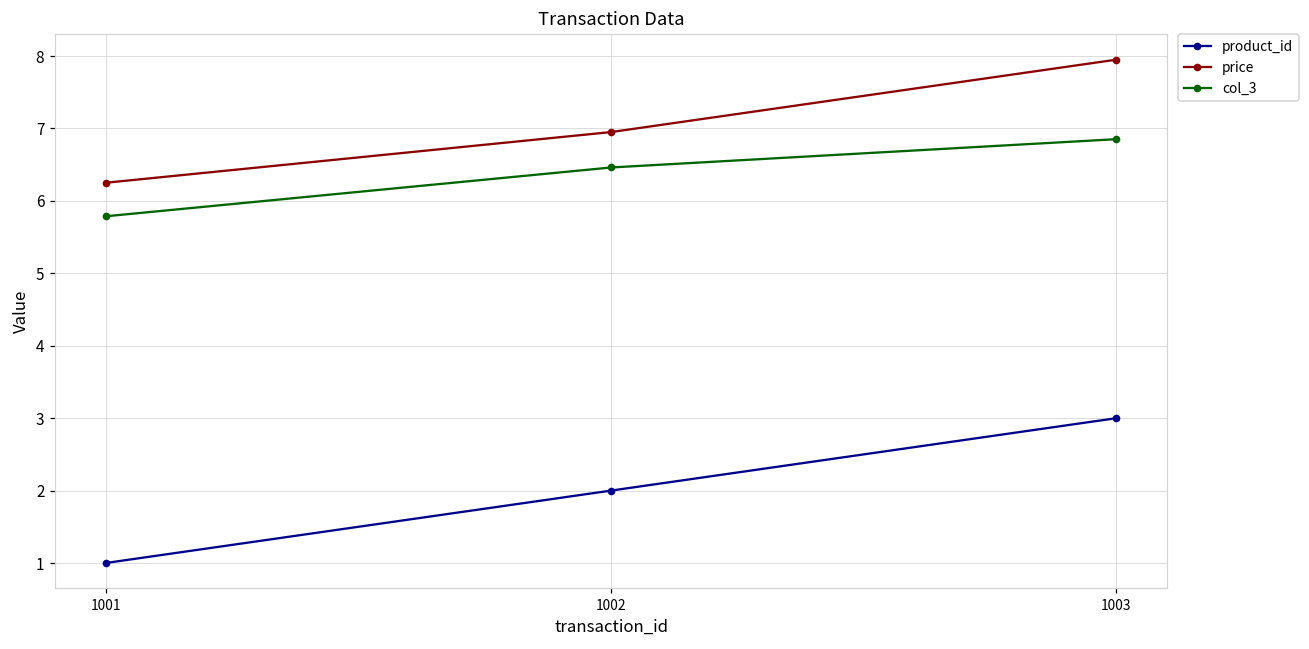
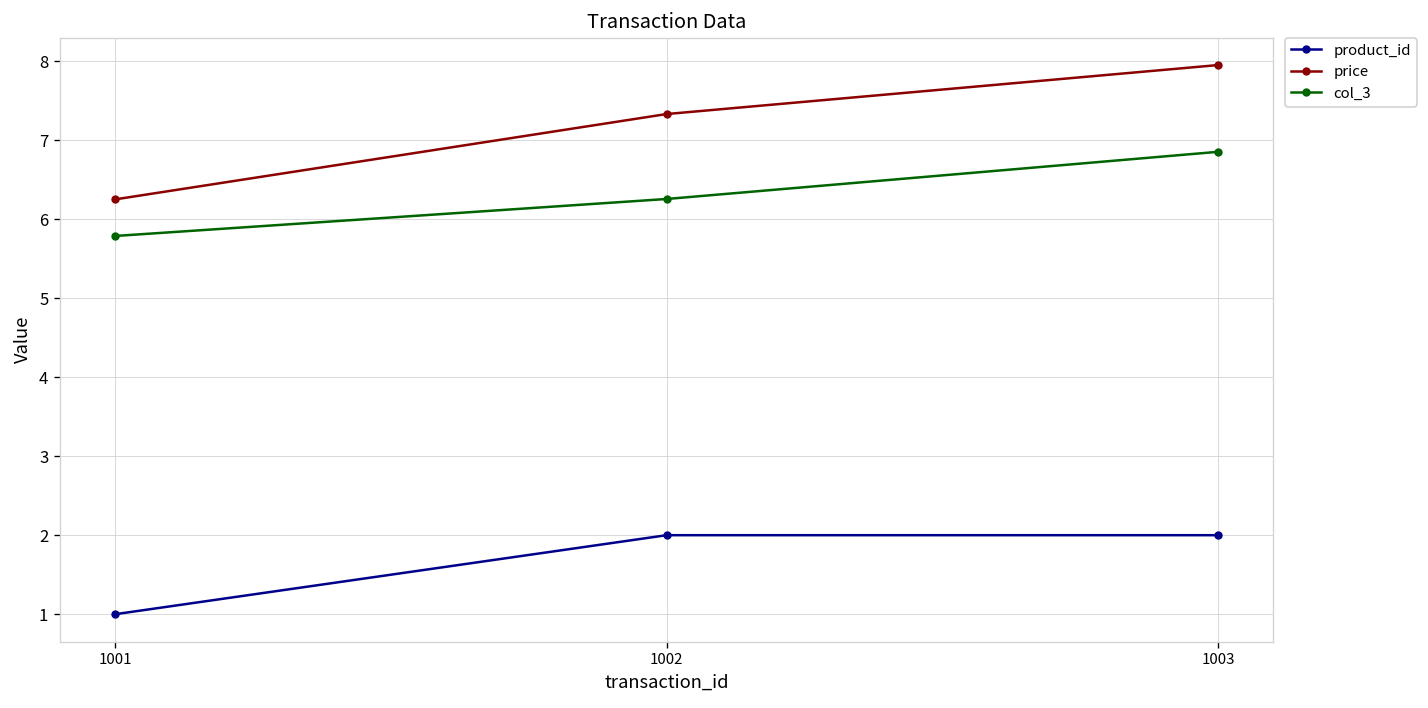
price, 1002: 7.0 -> 7.3
col_3, 1002: 6.5 -> 6.3
product_id, 1003: 3 -> 2
